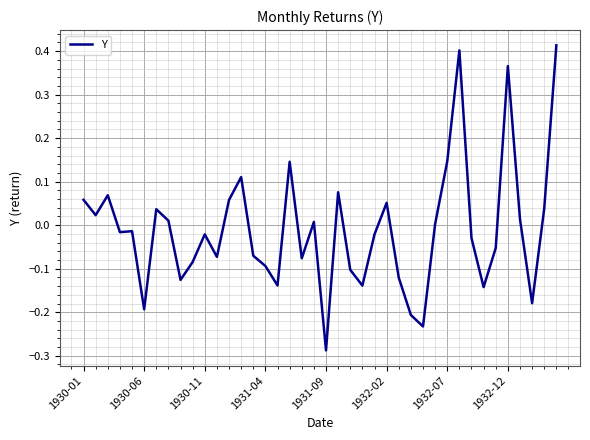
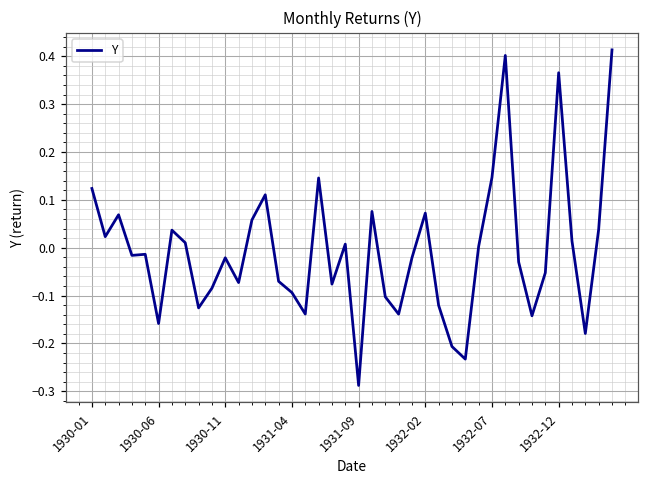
1930-01: 0.06 -> 0.12
1930-06: -0.19 -> -0.16
1932-02: 0.05 -> 0.07
